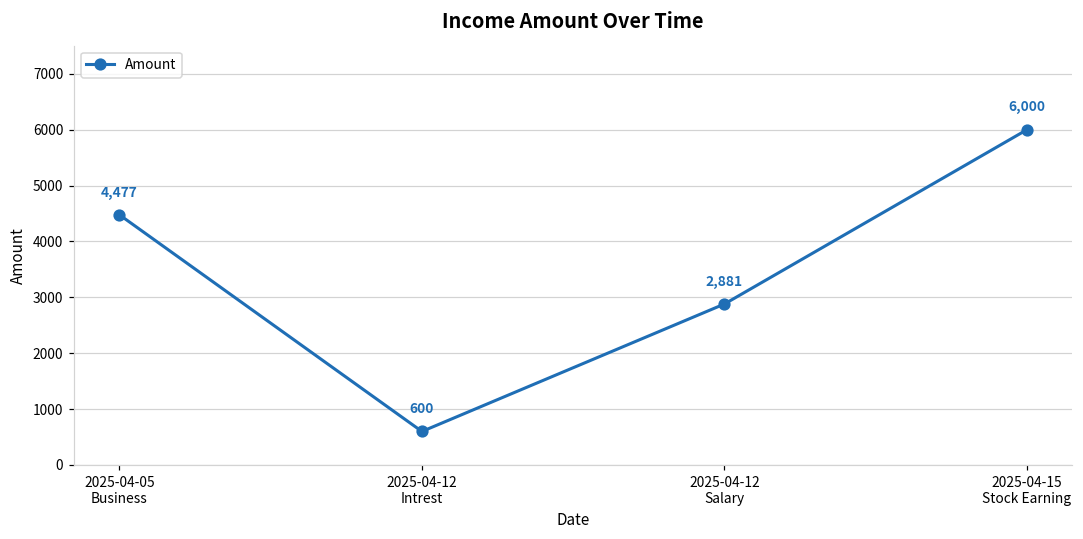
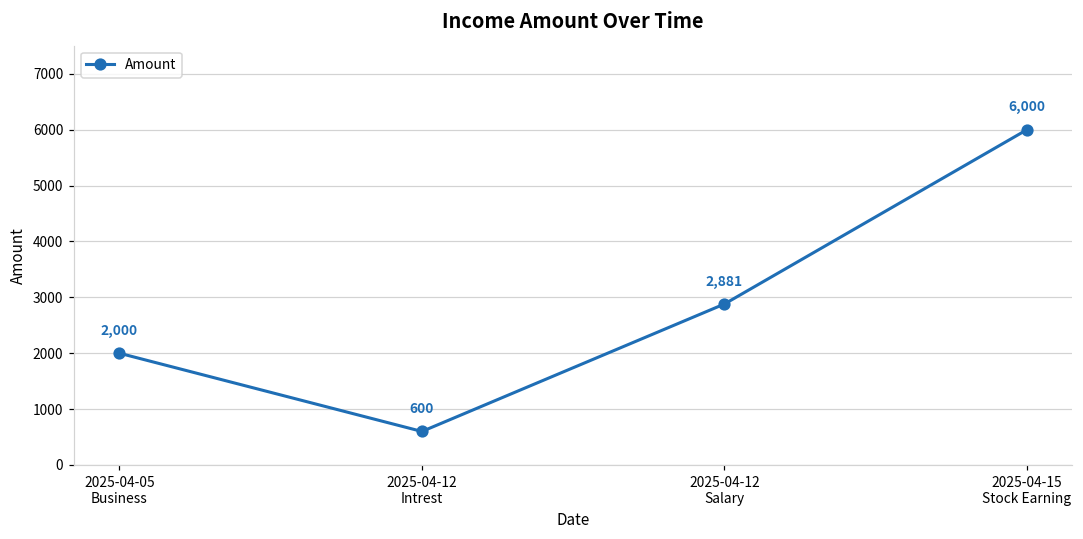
2025-04-05 Business: 4,477 -> 2,000
